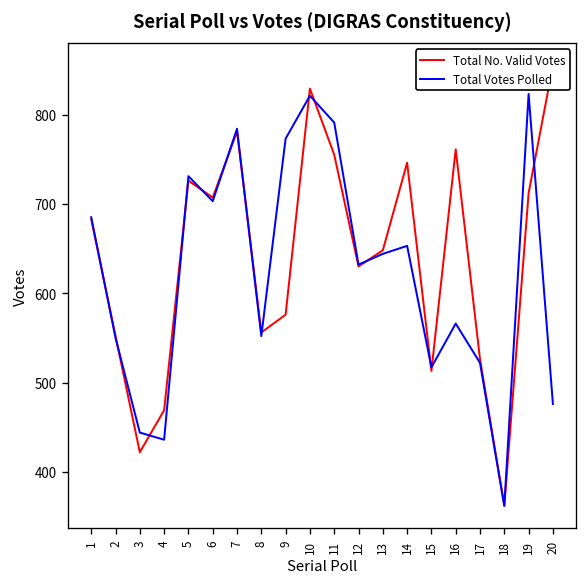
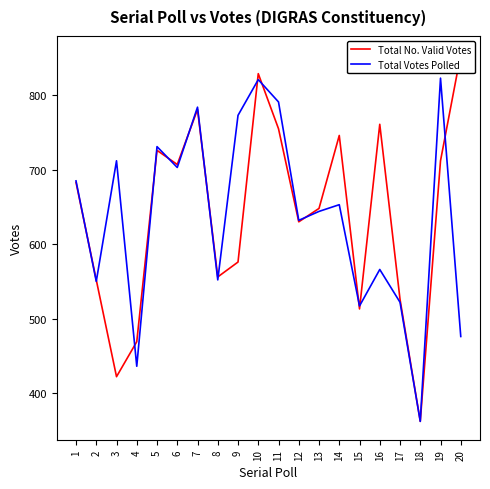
Total Votes Polled, 3: 440 -> 710
